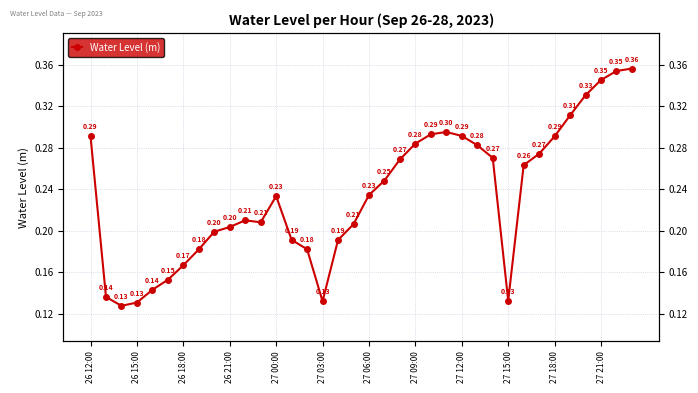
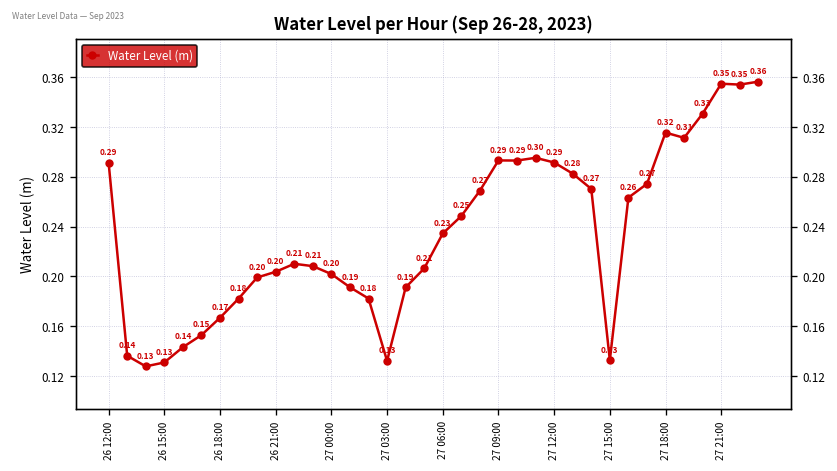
27 00:00: 0.23 -> 0.20
27 09:00: 0.28 -> 0.29
27 18:00: 0.29 -> 0.32
27 21:00: 0.345 -> 0.355
